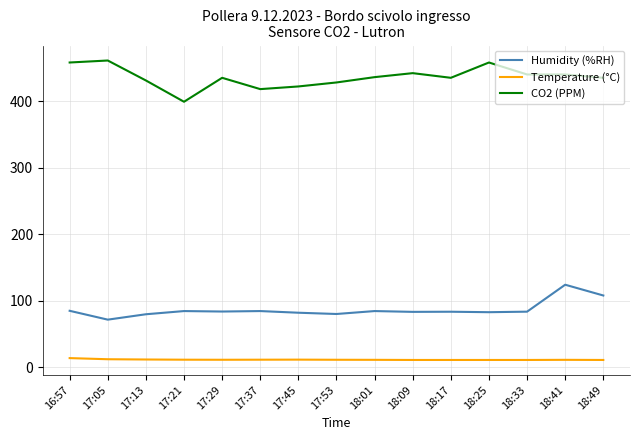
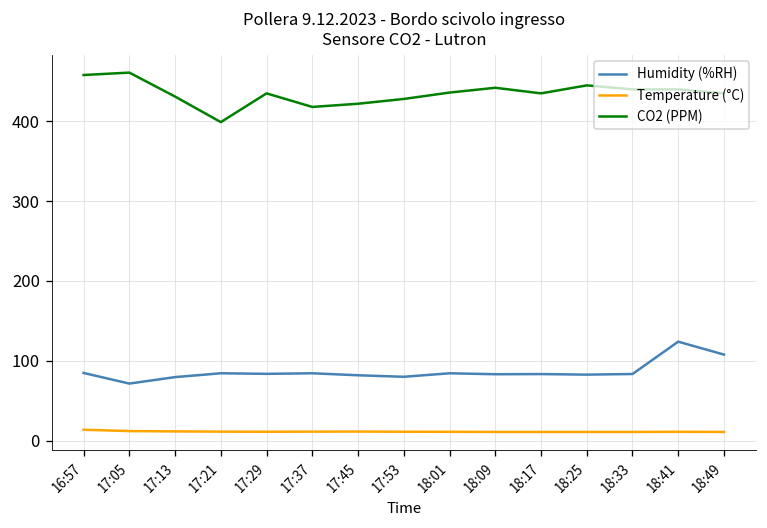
CO2 (PPM), 18:25: 460 -> 450
